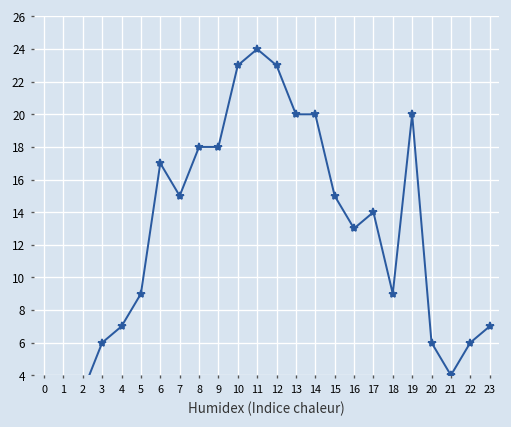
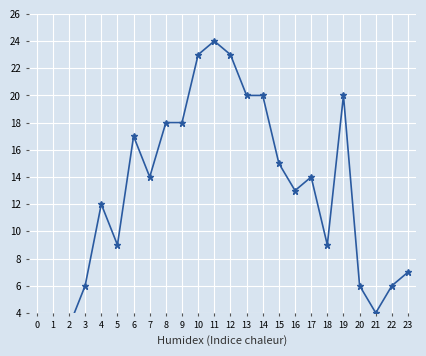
4: 7 -> 12
7: 15 -> 14
